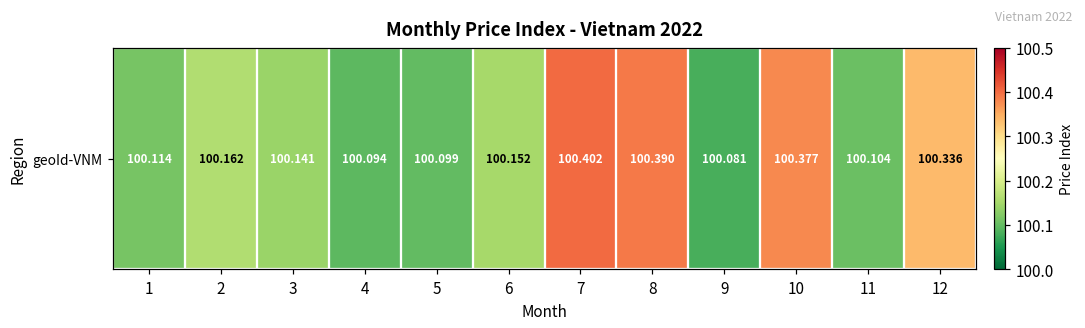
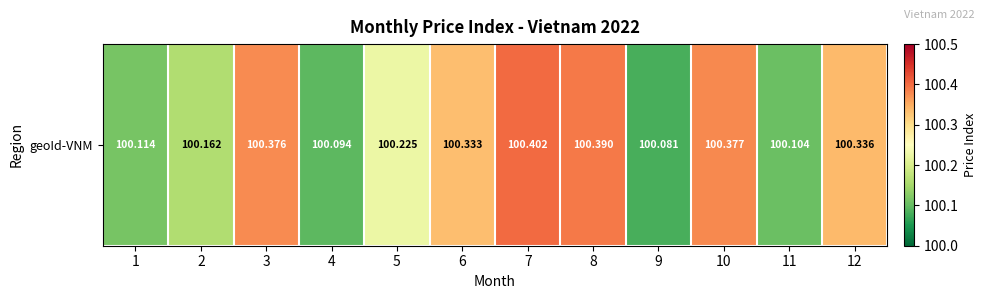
geoId-VNM, 3: 100.141 -> 100.376
geoId-VNM, 5: 100.099 -> 100.225
geoId-VNM, 6: 100.152 -> 100.333
